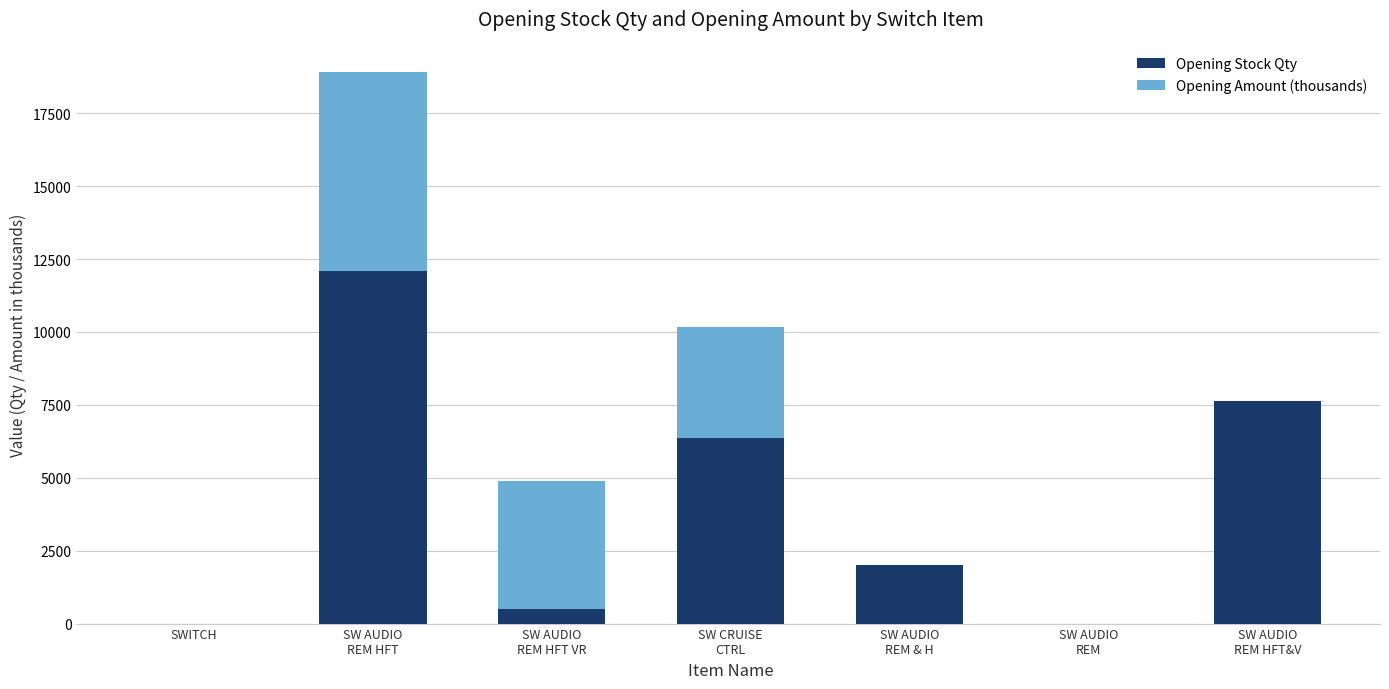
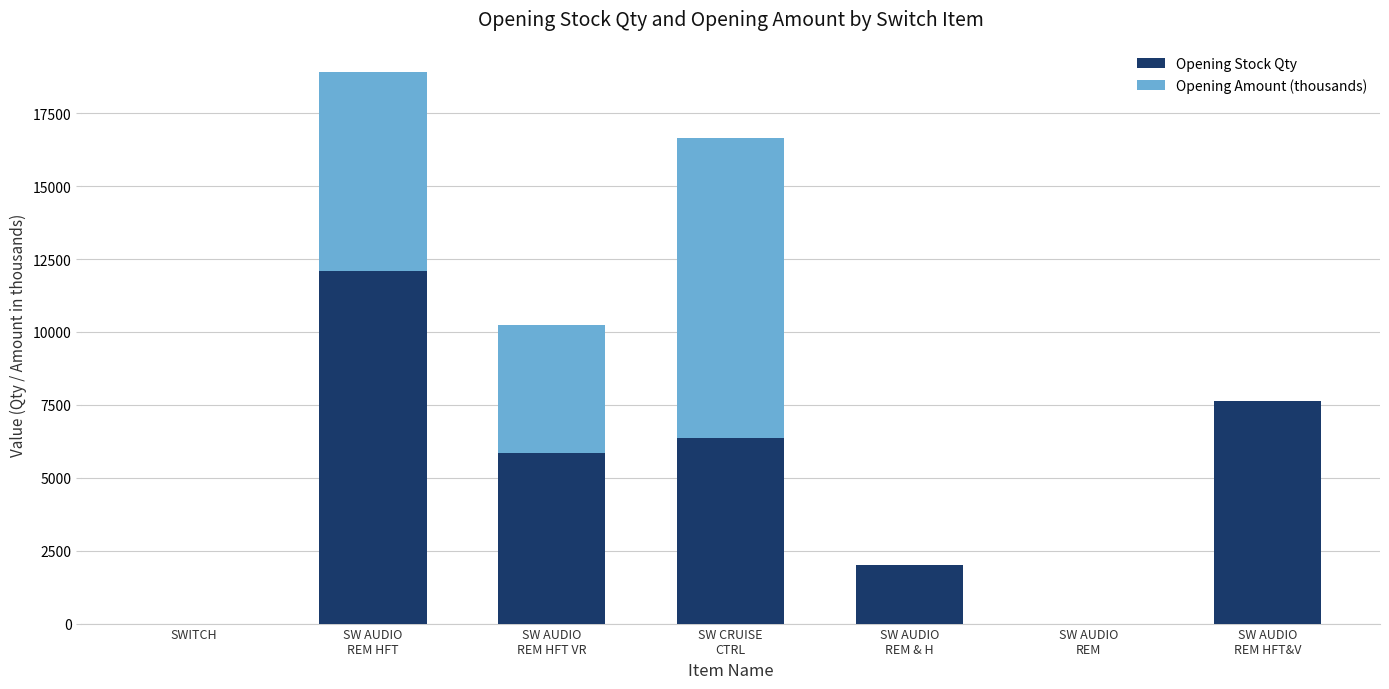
Opening Stock Qty, SW AUDIO REM HFT VR: 500 -> 5900
Opening Amount (thousands), SW CRUISE CTRL: 3800 -> 10300
